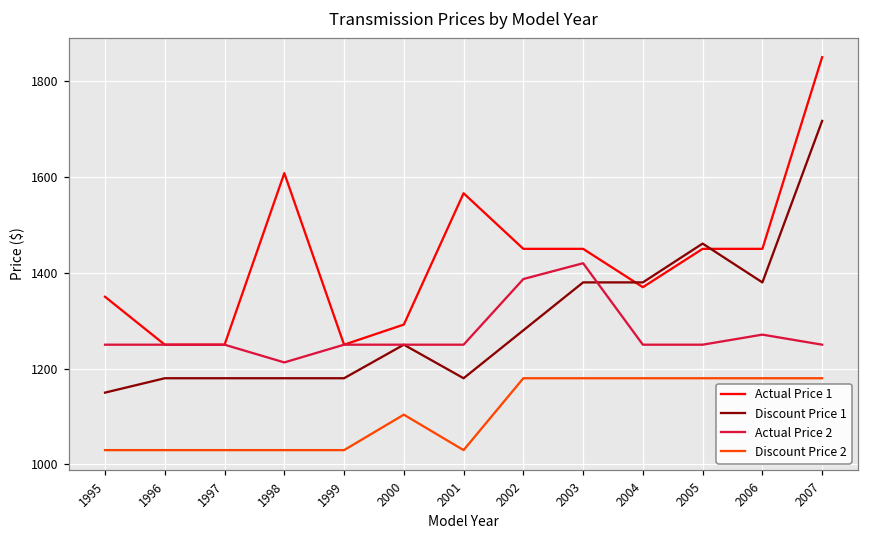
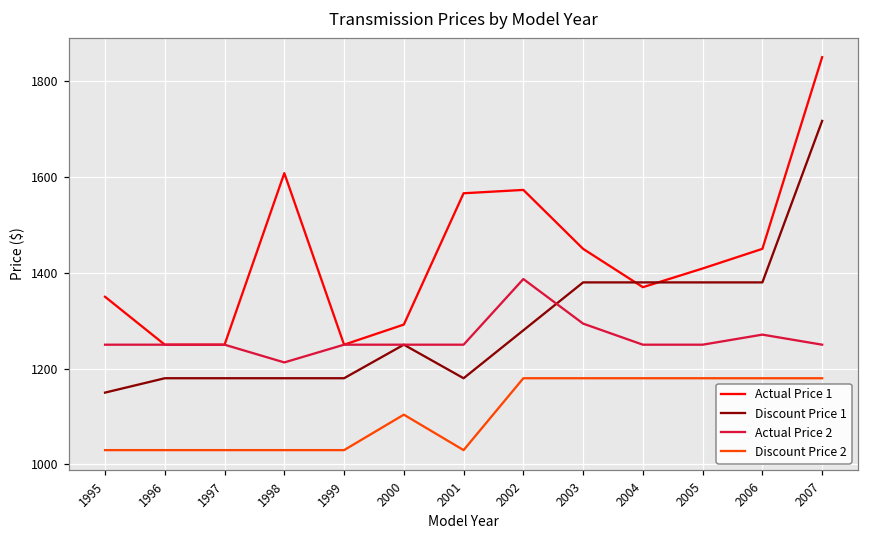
Actual Price 1, 2002: 1450 -> 1570
Actual Price 2, 2003: 1420 -> 1290
Actual Price 1, 2005: 1450 -> 1410
Discount Price 1, 2005: 1460 -> 1380
